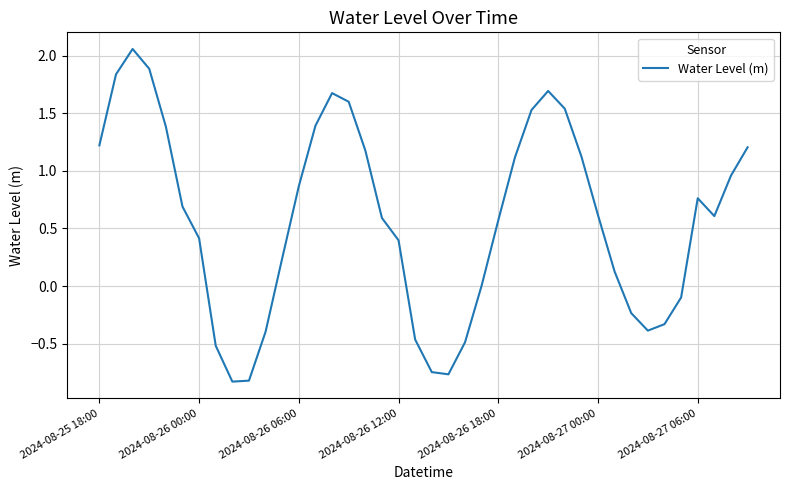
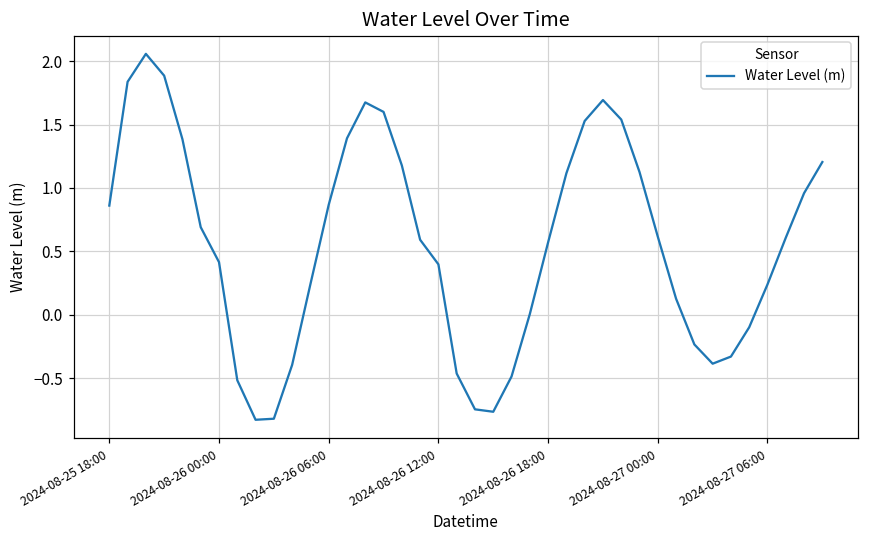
2024-08-25 18:00: 1.22 -> 0.86
2024-08-27 06:00: 0.76 -> 0.24
